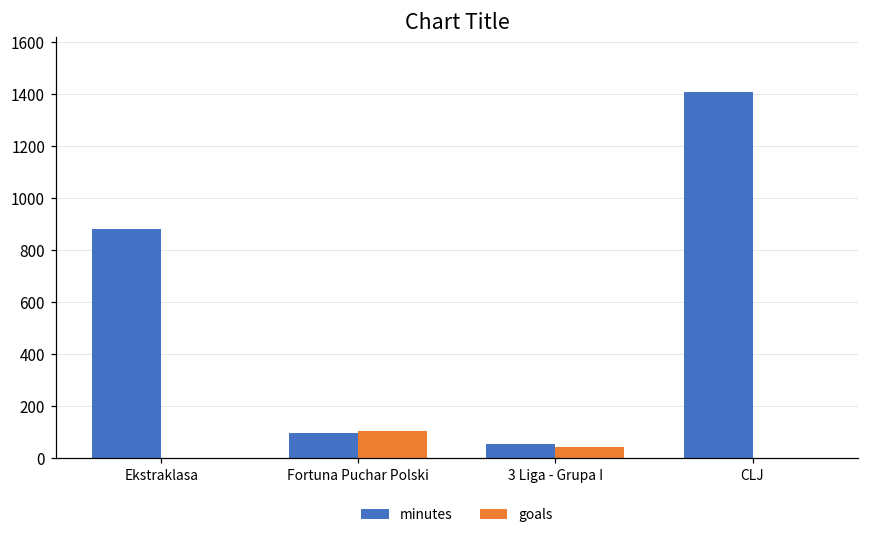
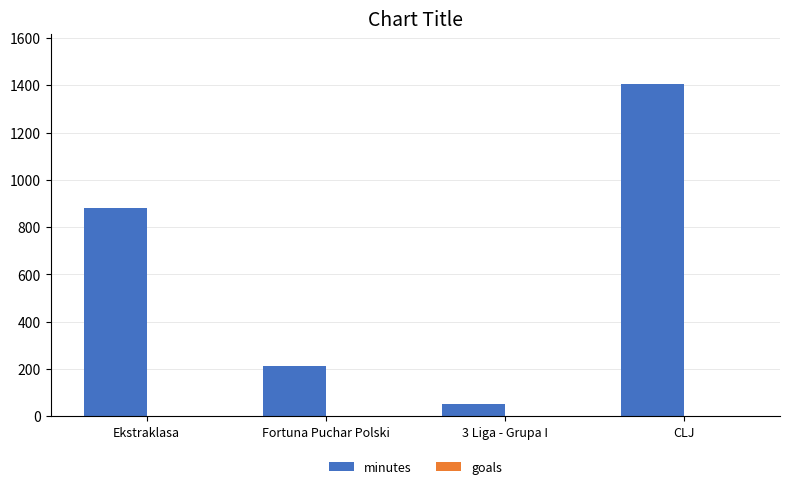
minutes, Fortuna Puchar Polski: 100 -> 210
goals, Fortuna Puchar Polski: 110 -> 0
goals, 3 Liga - Grupa I: 40 -> 0
